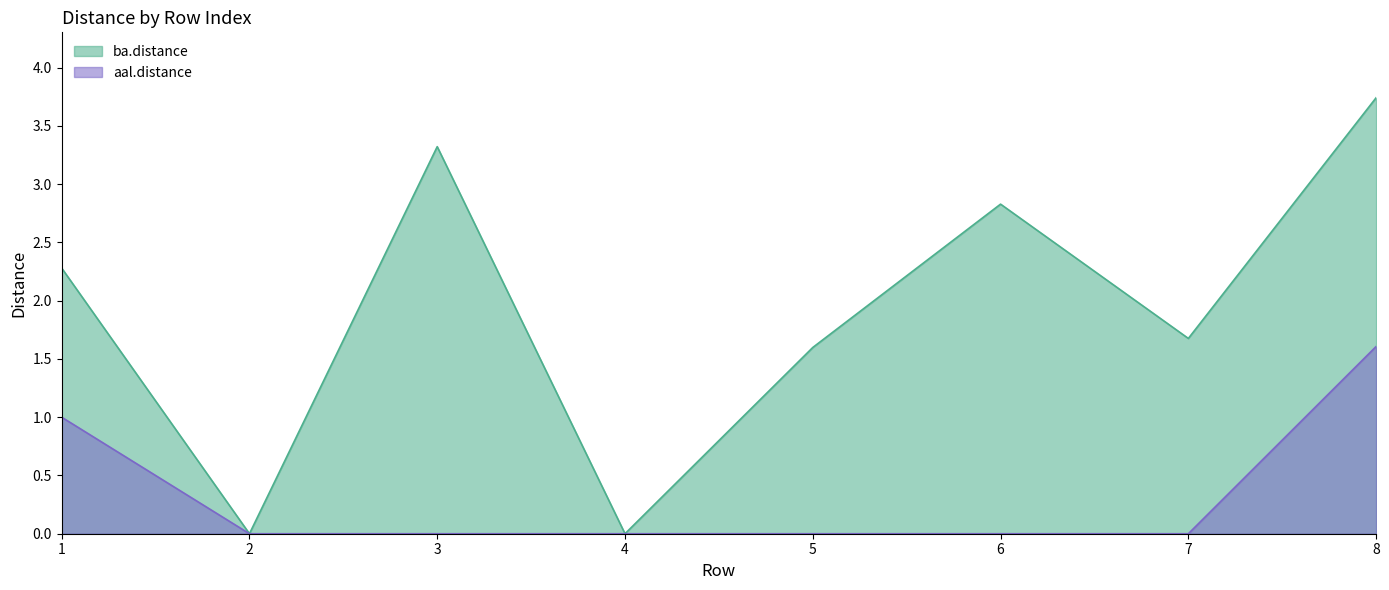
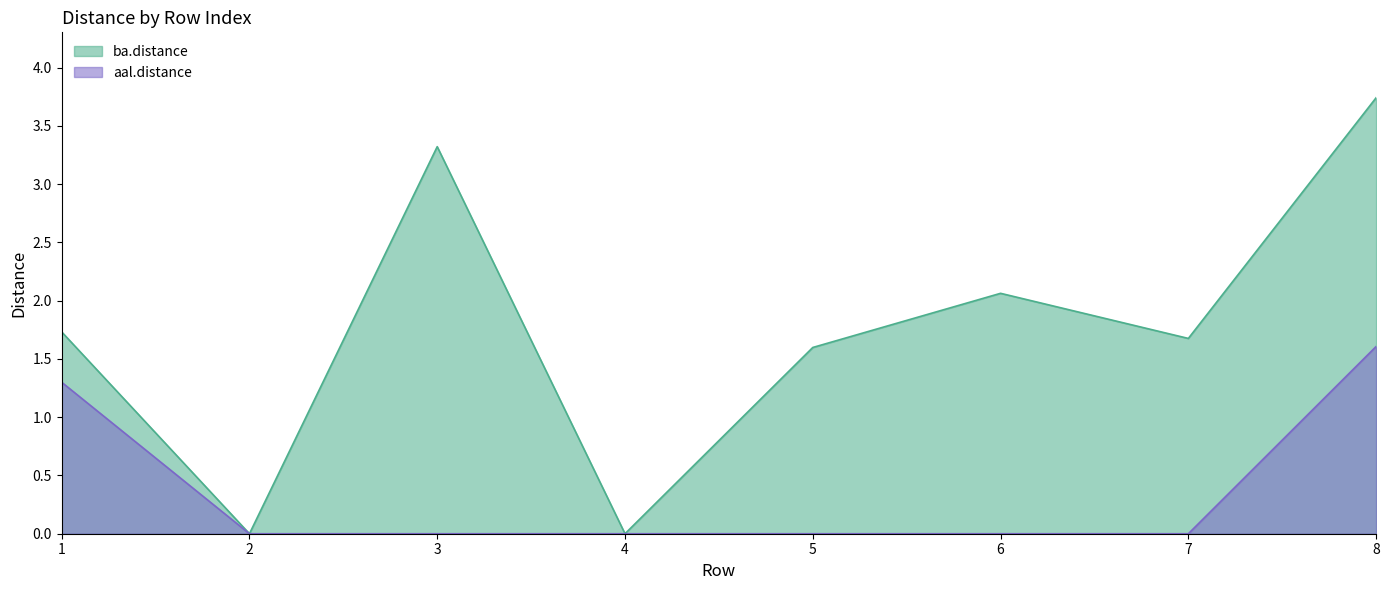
ba.distance, 1: 2.28 -> 1.73
aal.distance, 1: 1.0 -> 1.3
ba.distance, 6: 2.83 -> 2.06
